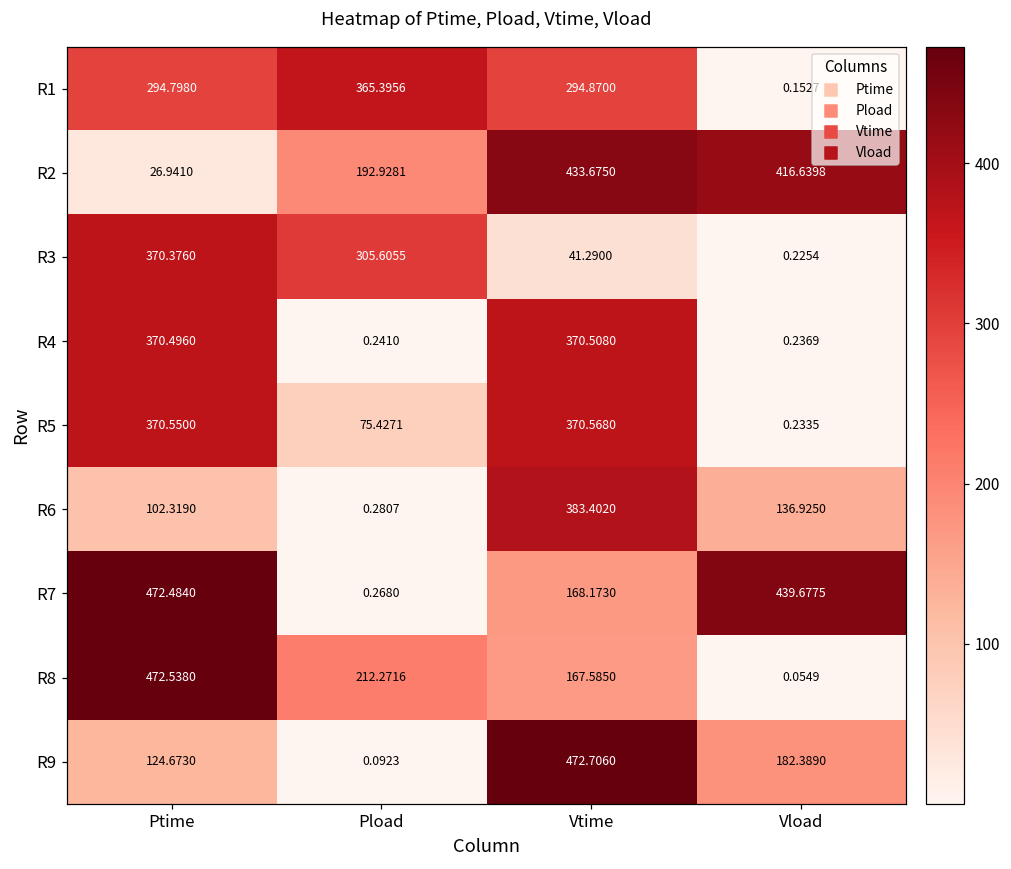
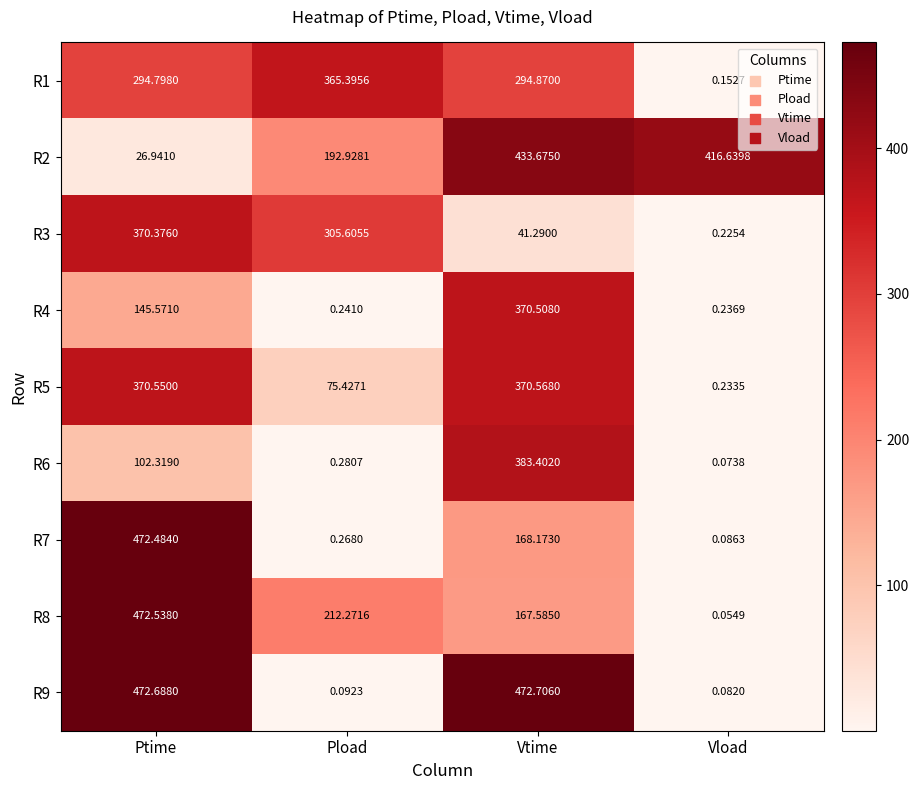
R4, Ptime: 370.4960 -> 145.5710
R6, Vload: 136.9250 -> 0.0738
R7, Vload: 439.6775 -> 0.0863
R9, Ptime: 124.6730 -> 472.6880
R9, Vload: 182.3890 -> 0.0820
